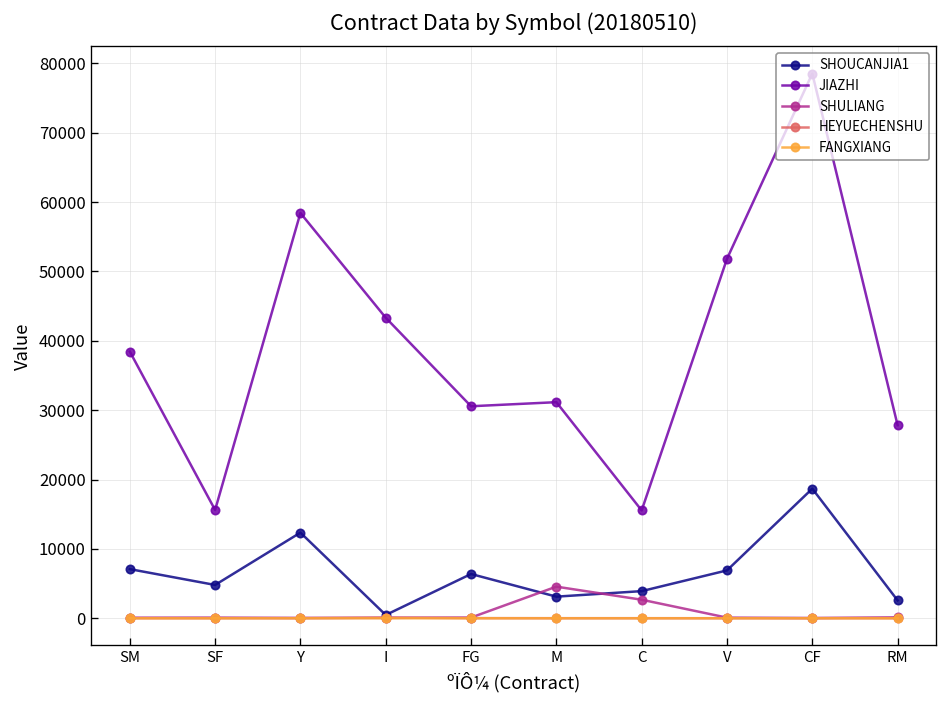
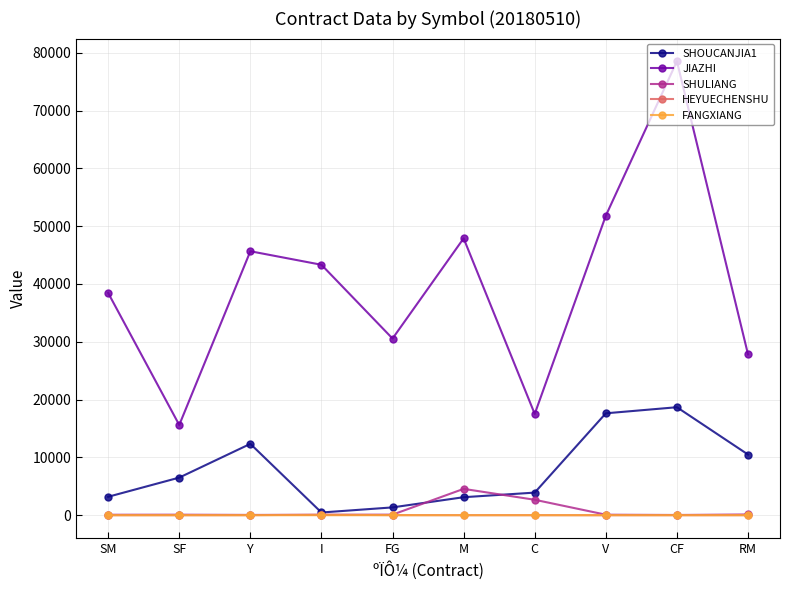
SHOUCANJIA1, SM: 7000 -> 3000
SHOUCANJIA1, SF: 5000 -> 7000
JIAZHI, Y: 58000 -> 46000
SHOUCANJIA1, FG: 6000 -> 1000
JIAZHI, M: 31000 -> 48000
JIAZHI, C: 16000 -> 18000
SHOUCANJIA1, V: 7000 -> 18000
SHOUCANJIA1, RM: 3000 -> 10000
